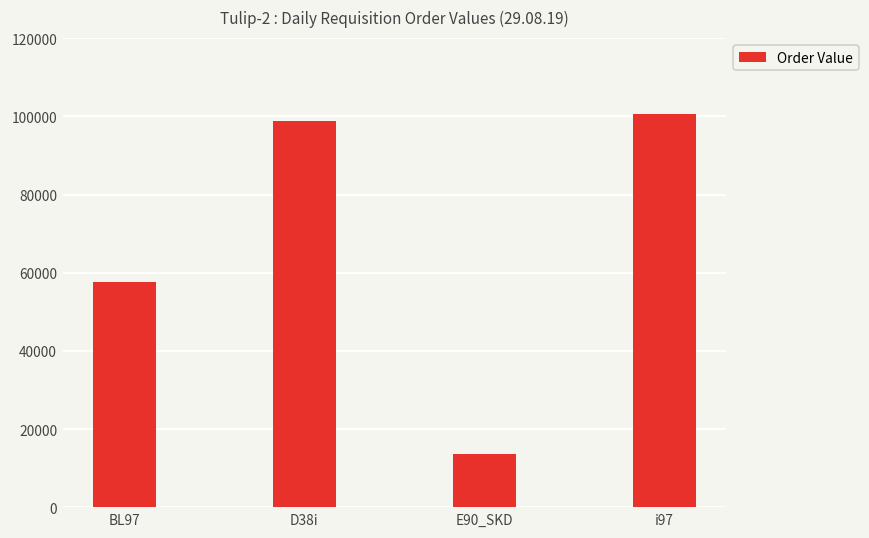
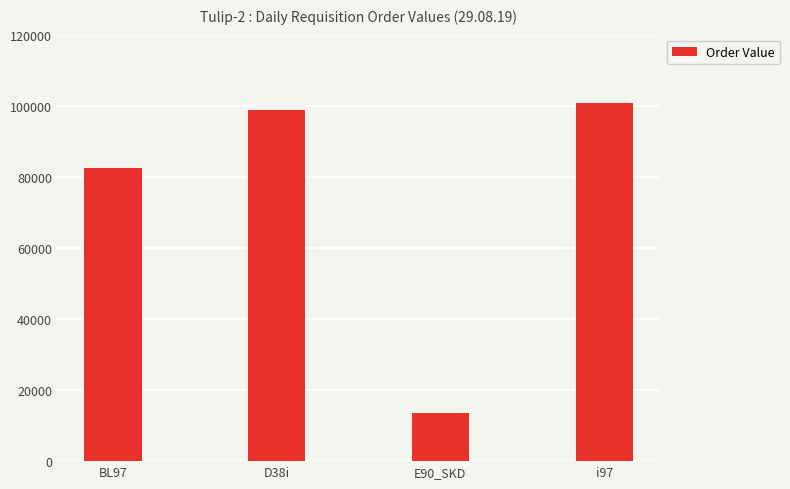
BL97: 58000 -> 82000
